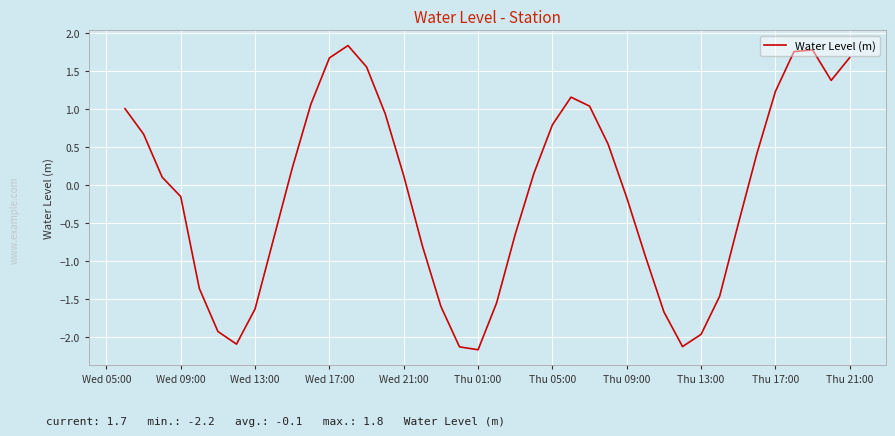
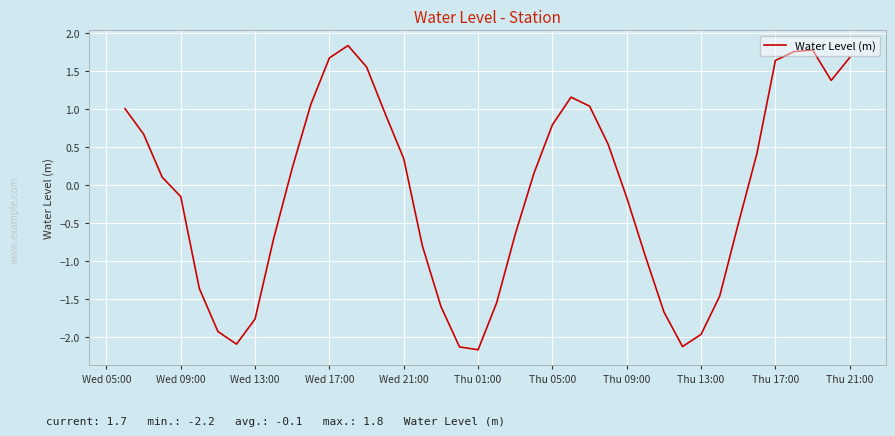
Wed 13:00: -1.6 -> -1.8
Wed 21:00: 0.1 -> 0.4
Thu 17:00: 1.2 -> 1.6
